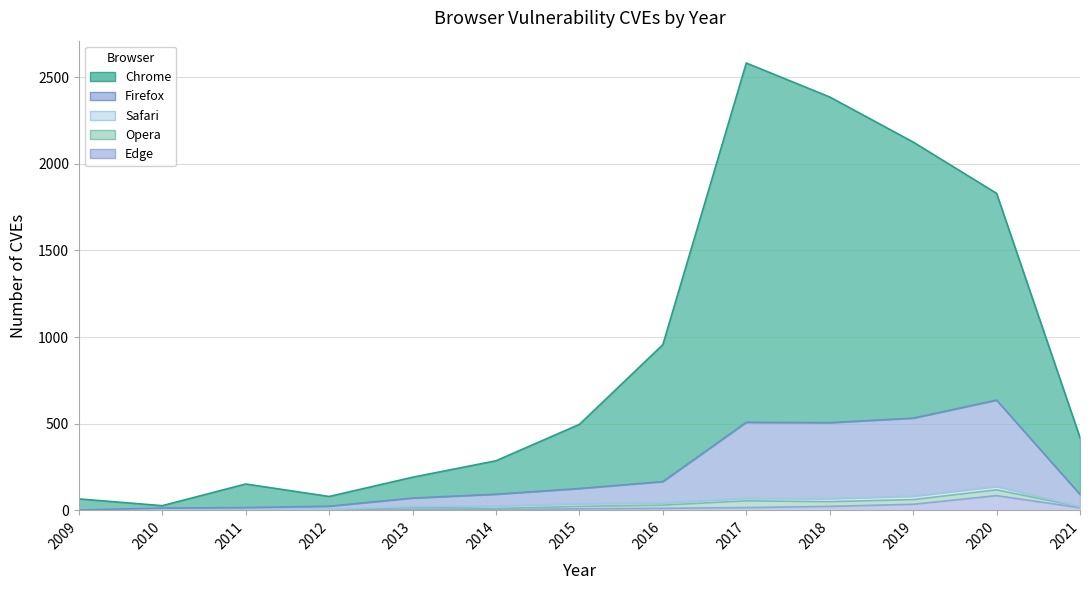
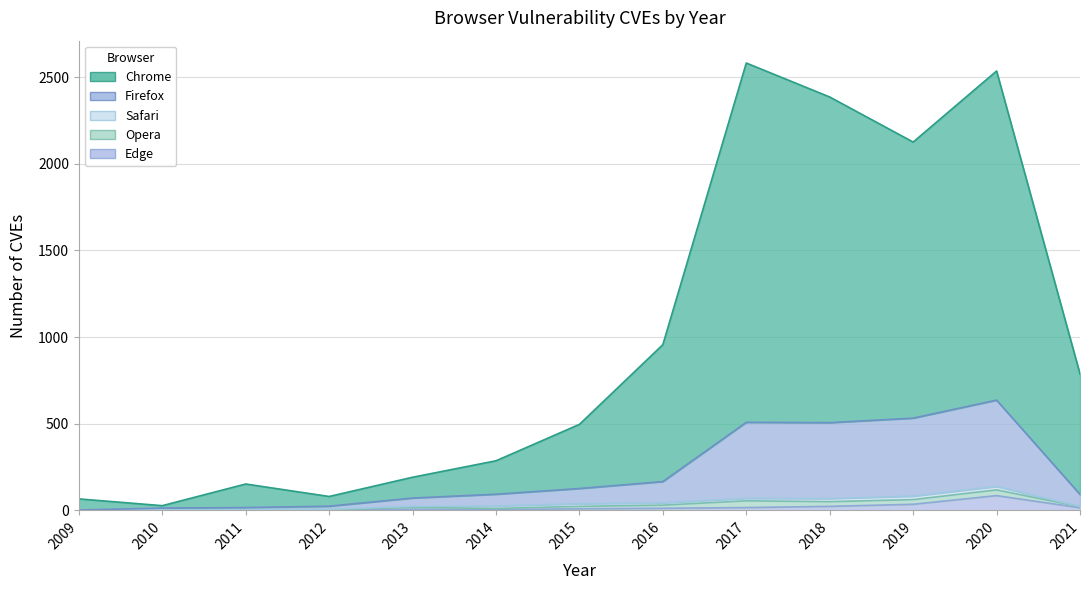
Chrome, 2020: 1190 -> 1900
Chrome, 2021: 330 -> 700
